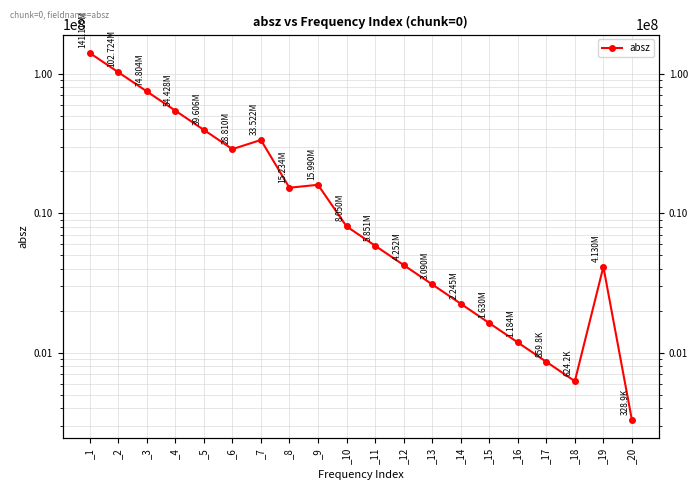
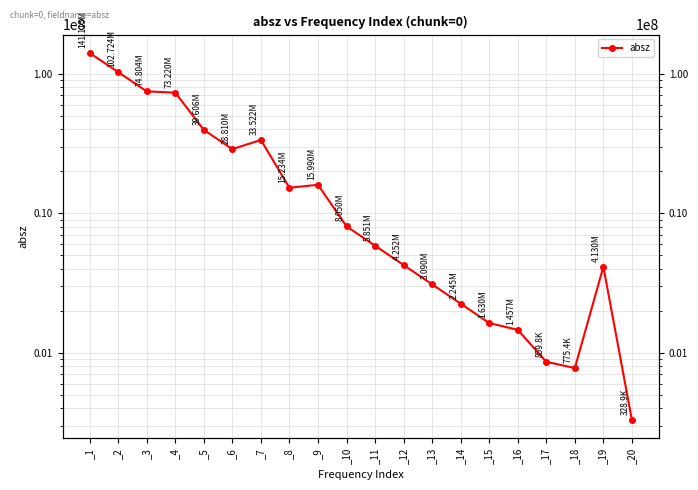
_4: 54.428M -> 73.220M
_16: 1.184M -> 1.457M
_18: 624.2K -> 775.4K
